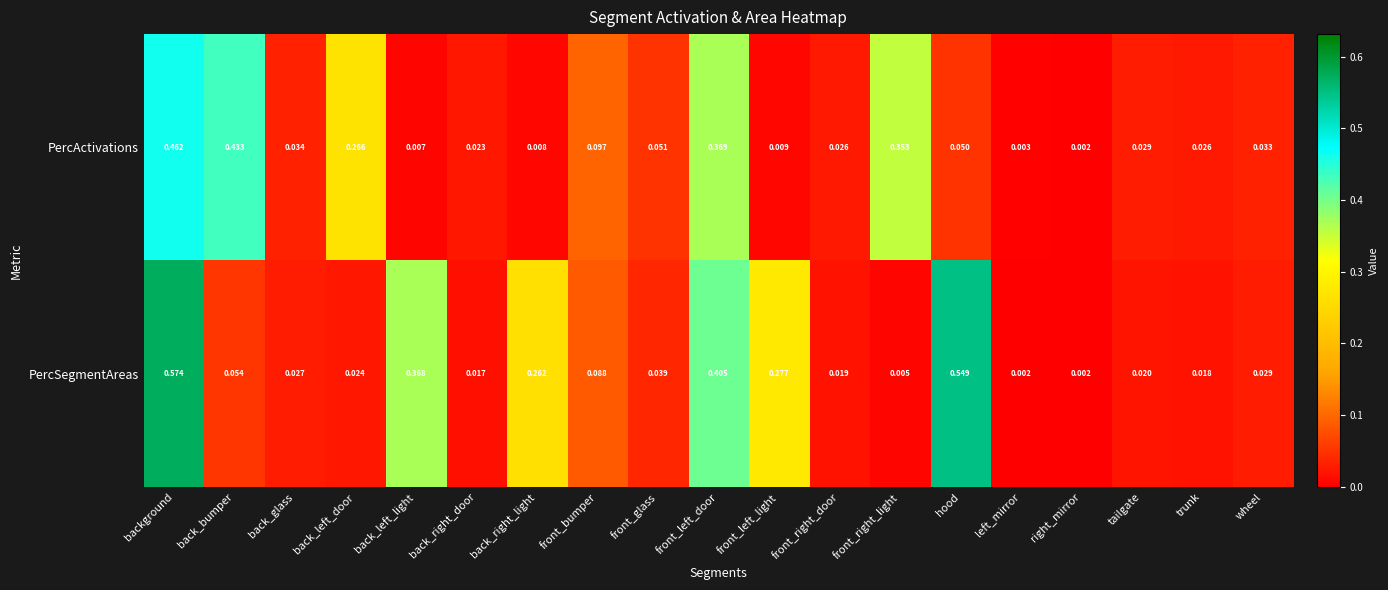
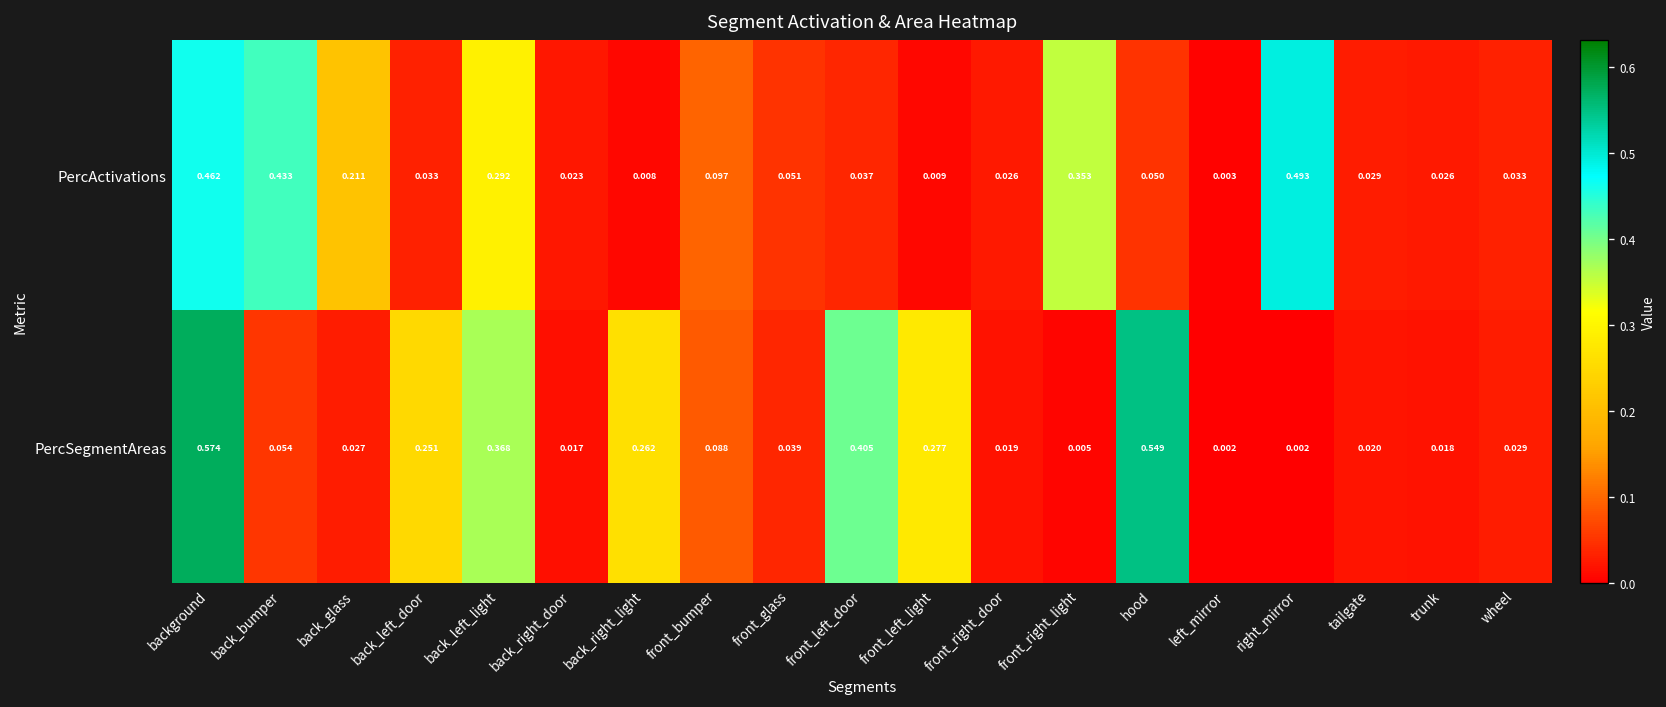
PercActivations, back_glass: 0.034 -> 0.211
PercActivations, back_left_door: 0.266 -> 0.033
PercActivations, back_left_light: 0.007 -> 0.292
PercActivations, front_left_door: 0.369 -> 0.037
PercActivations, right_mirror: 0.002 -> 0.493
PercSegmentAreas, back_left_door: 0.024 -> 0.251
